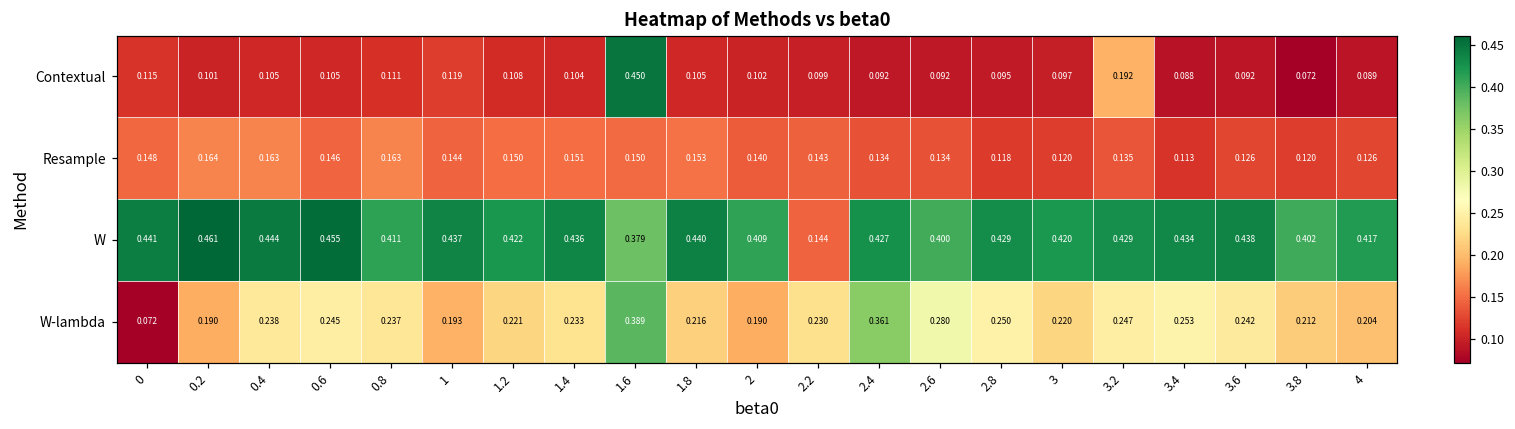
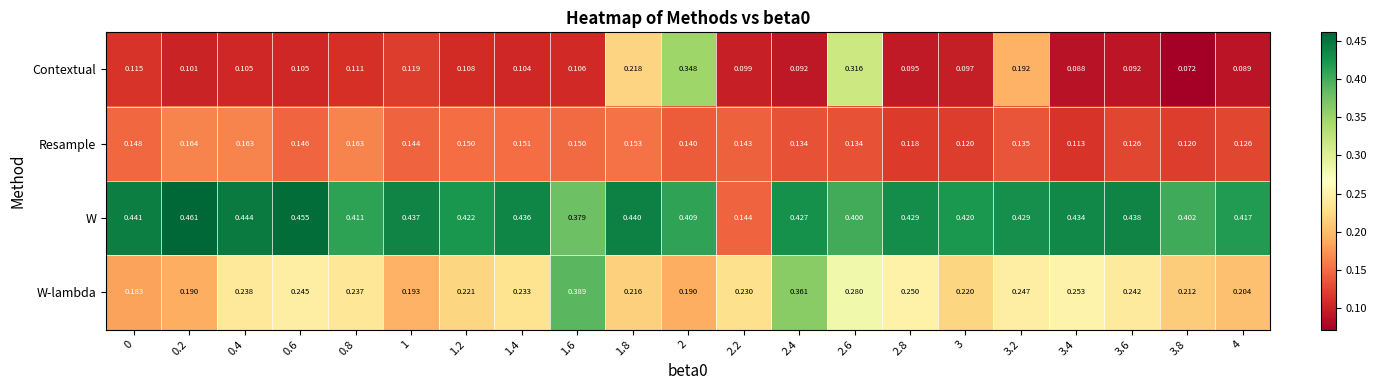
Contextual, 1.6: 0.450 -> 0.106
Contextual, 1.8: 0.105 -> 0.218
Contextual, 2: 0.102 -> 0.348
Contextual, 2.6: 0.092 -> 0.316
W-lambda, 0: 0.072 -> 0.183
